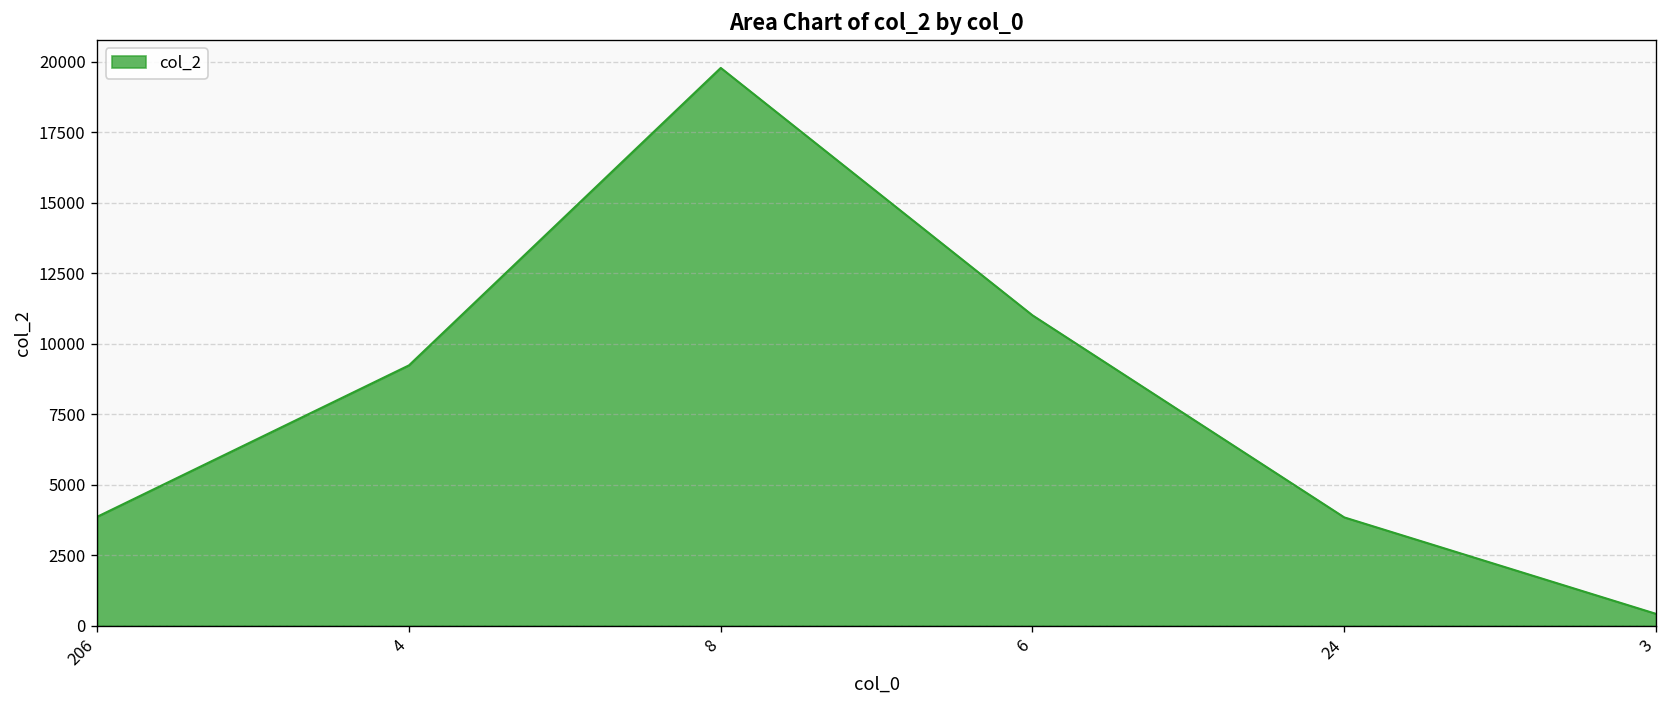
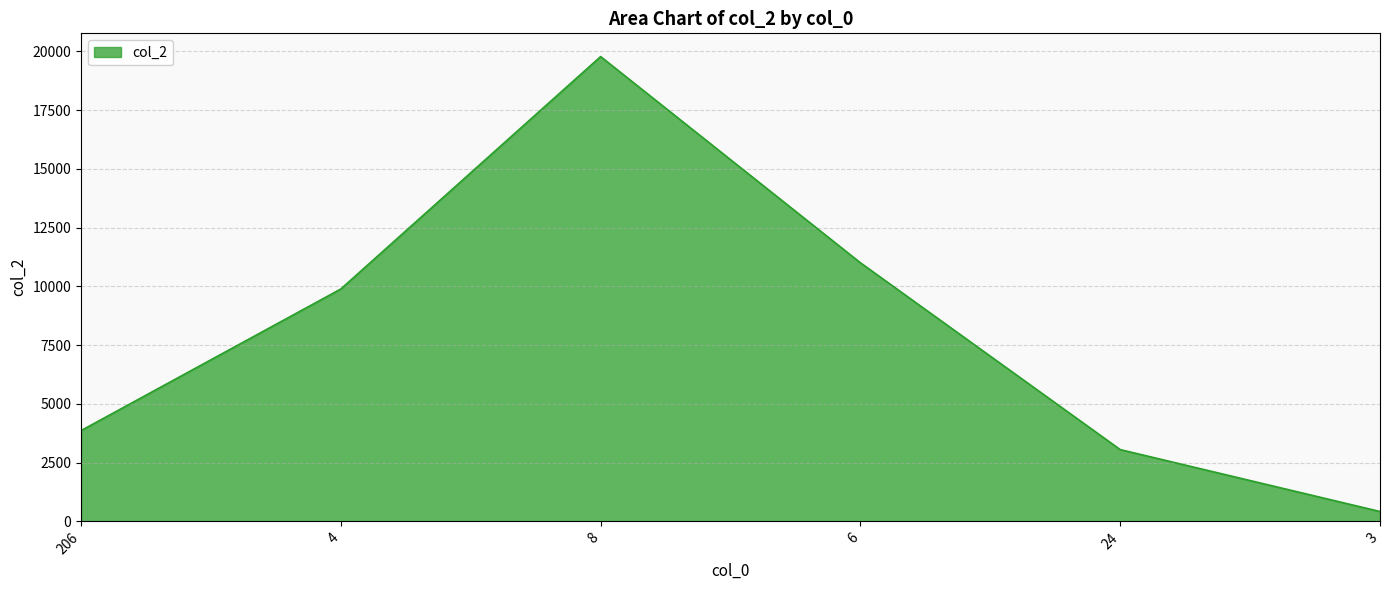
4: 9200 -> 9900
24: 3800 -> 3100
